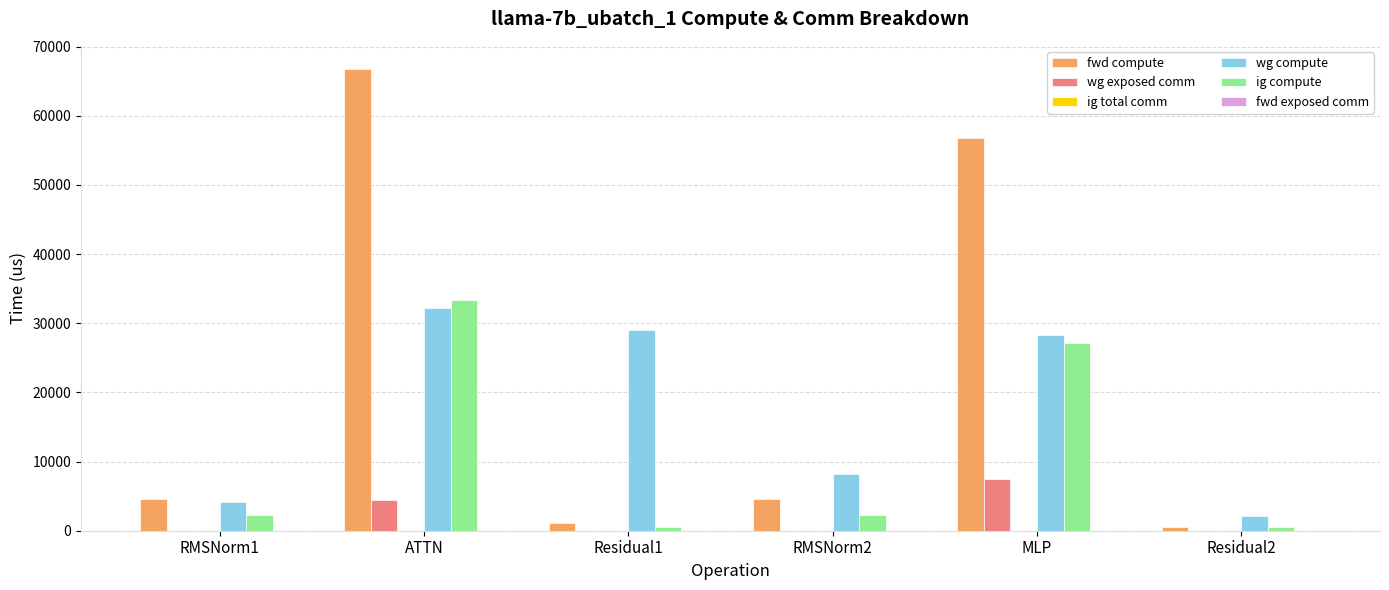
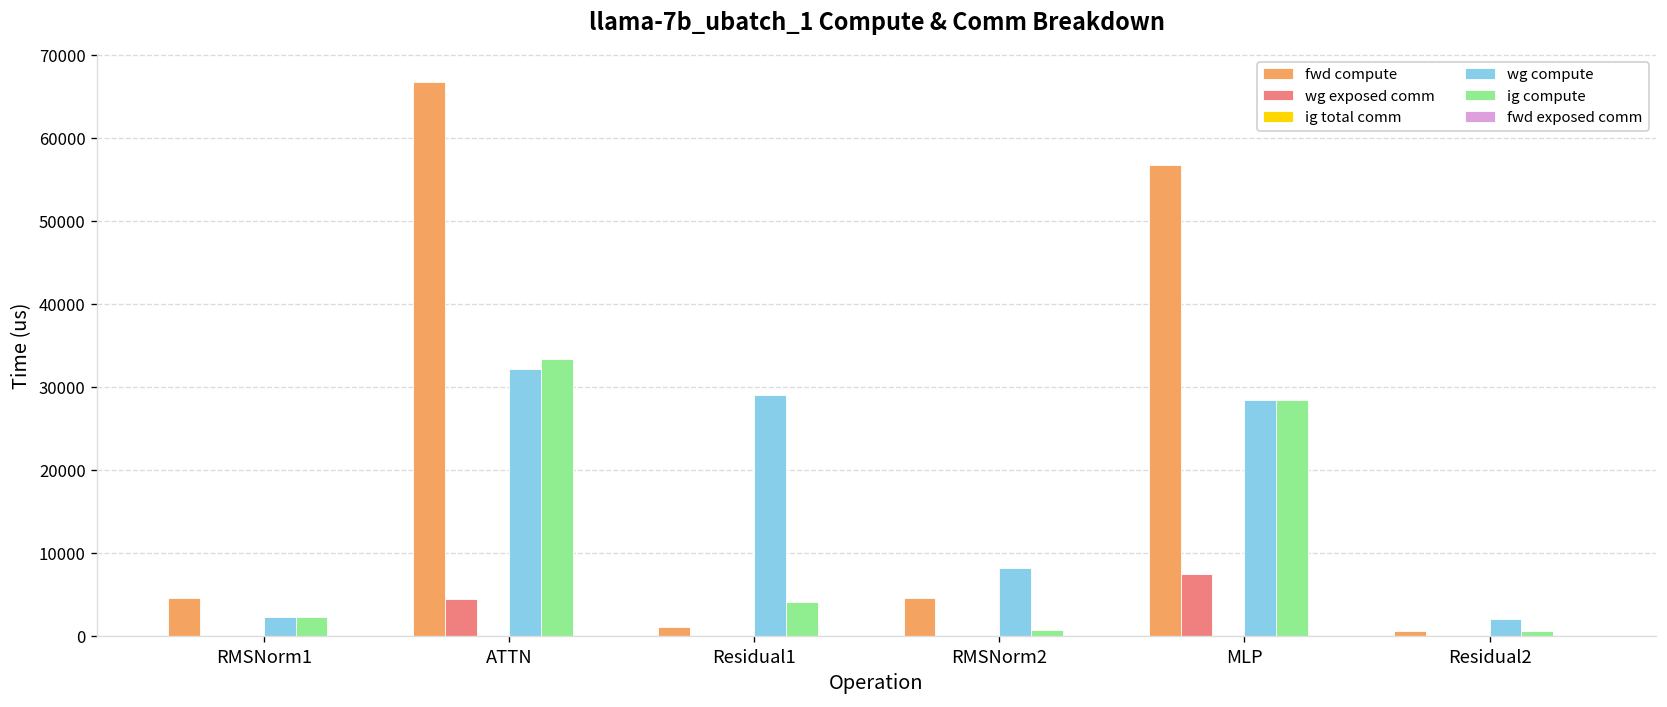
wg compute, RMSNorm1: 4000 -> 2000
ig compute, Residual1: 1000 -> 4000
ig compute, RMSNorm2: 2000 -> 1000
ig compute, MLP: 27000 -> 28000
